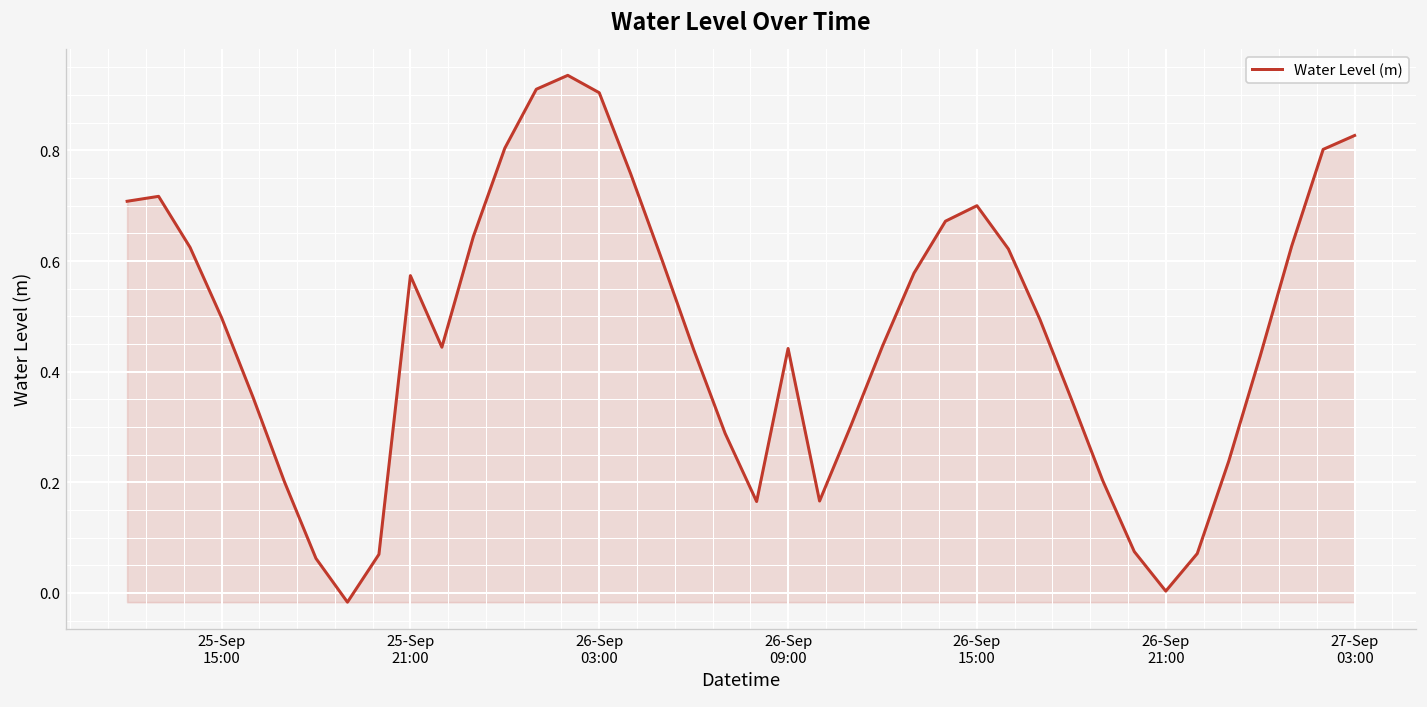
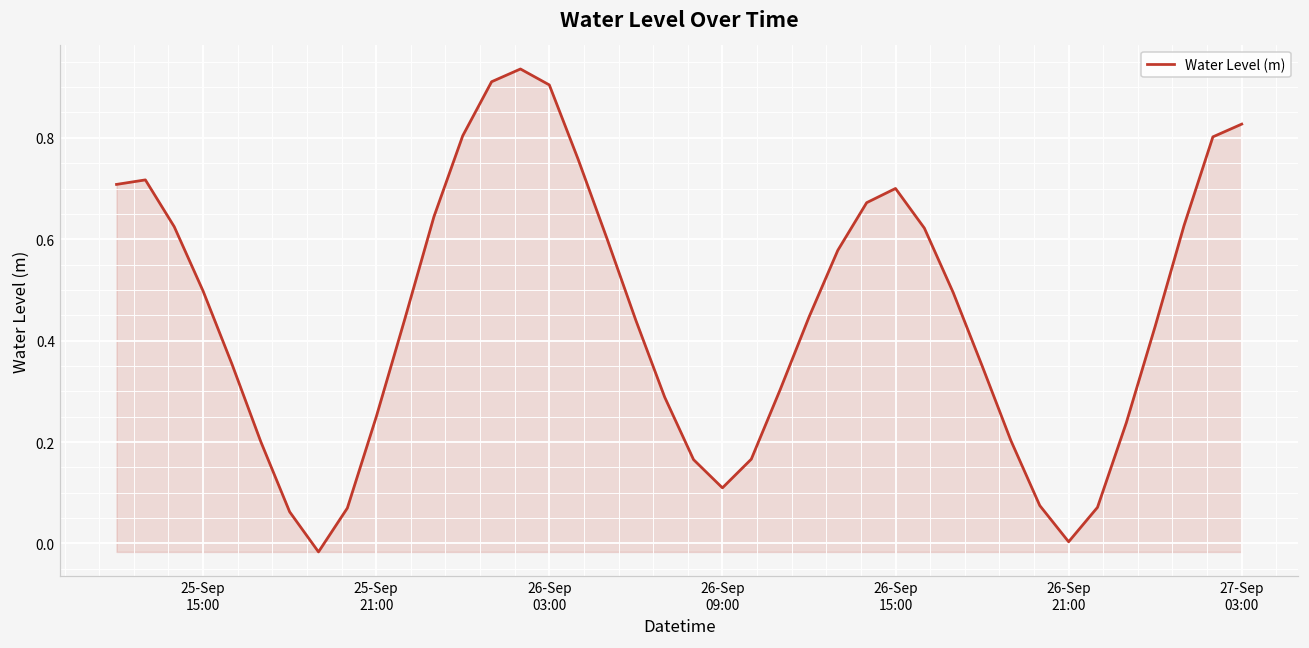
25-Sep 21:00: 0.57 -> 0.25
26-Sep 09:00: 0.44 -> 0.11
